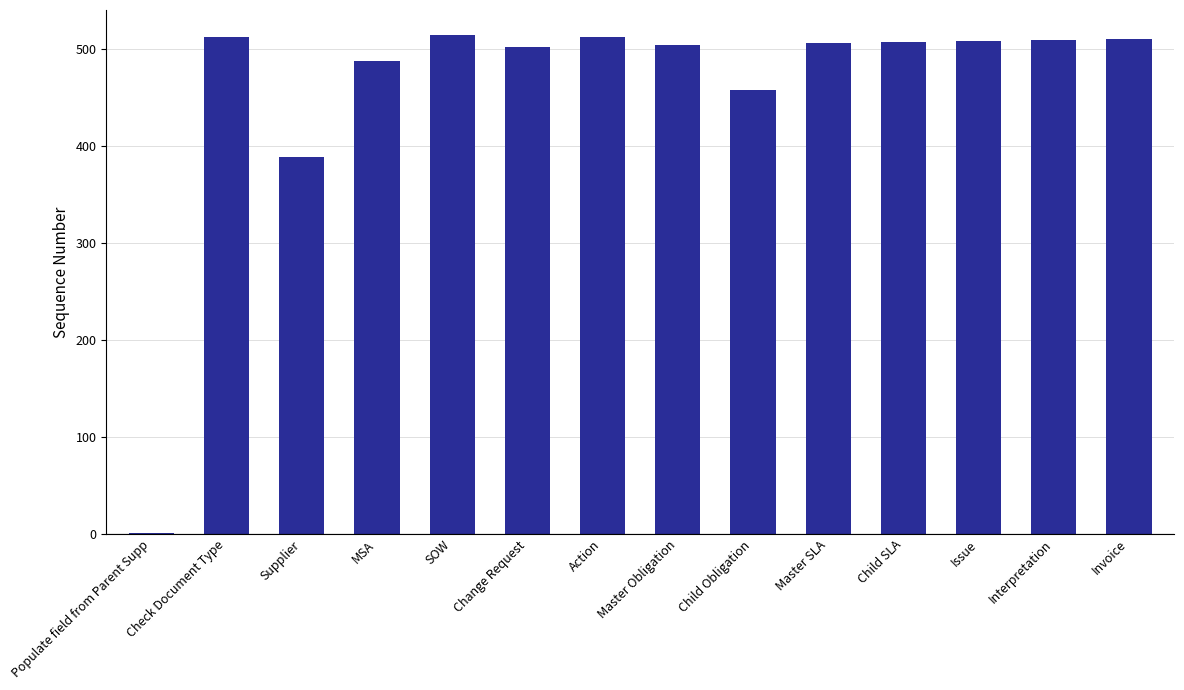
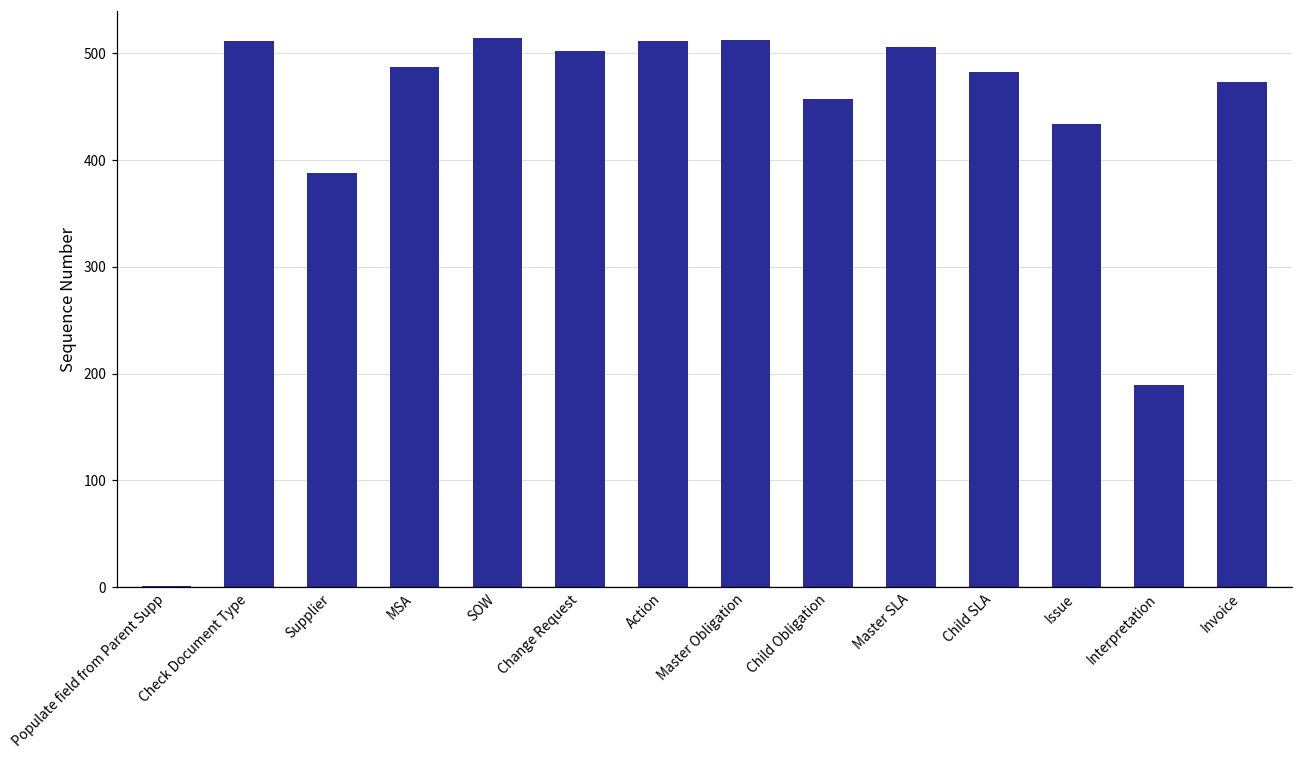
Master Obligation: 500 -> 510
Child SLA: 510 -> 480
Issue: 510 -> 430
Interpretation: 510 -> 190
Invoice: 510 -> 470
